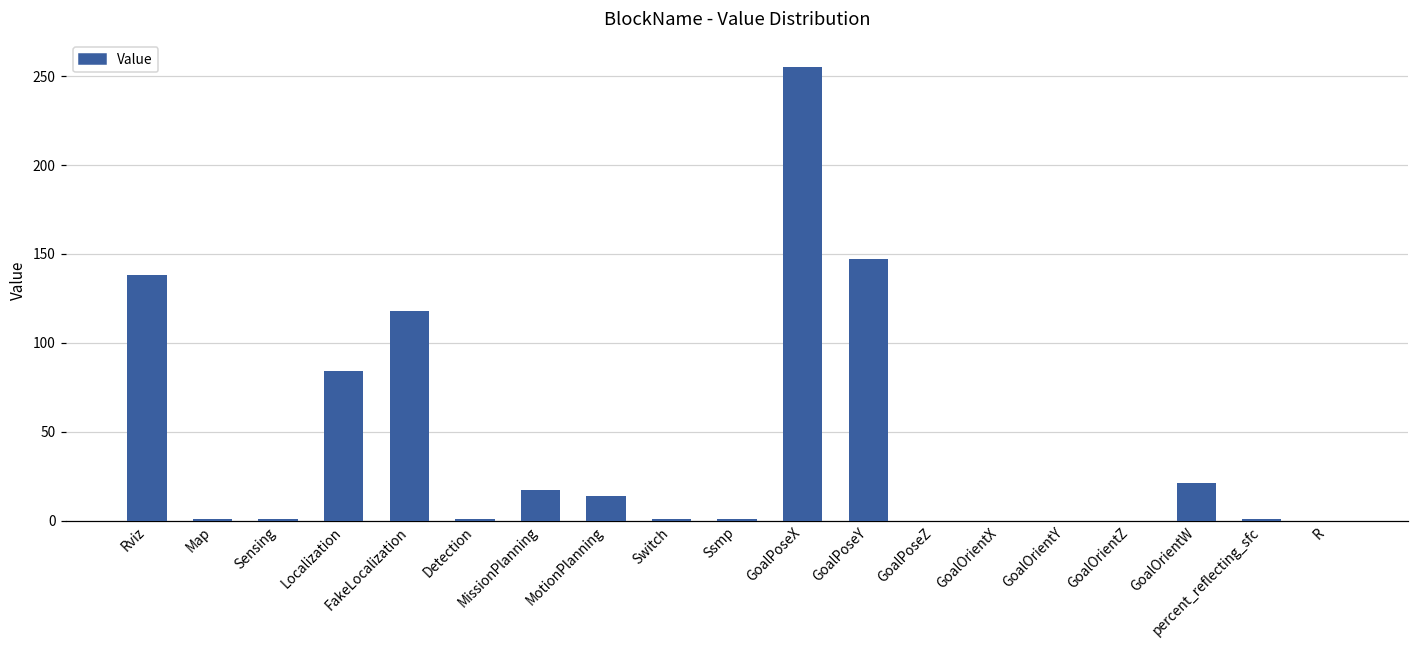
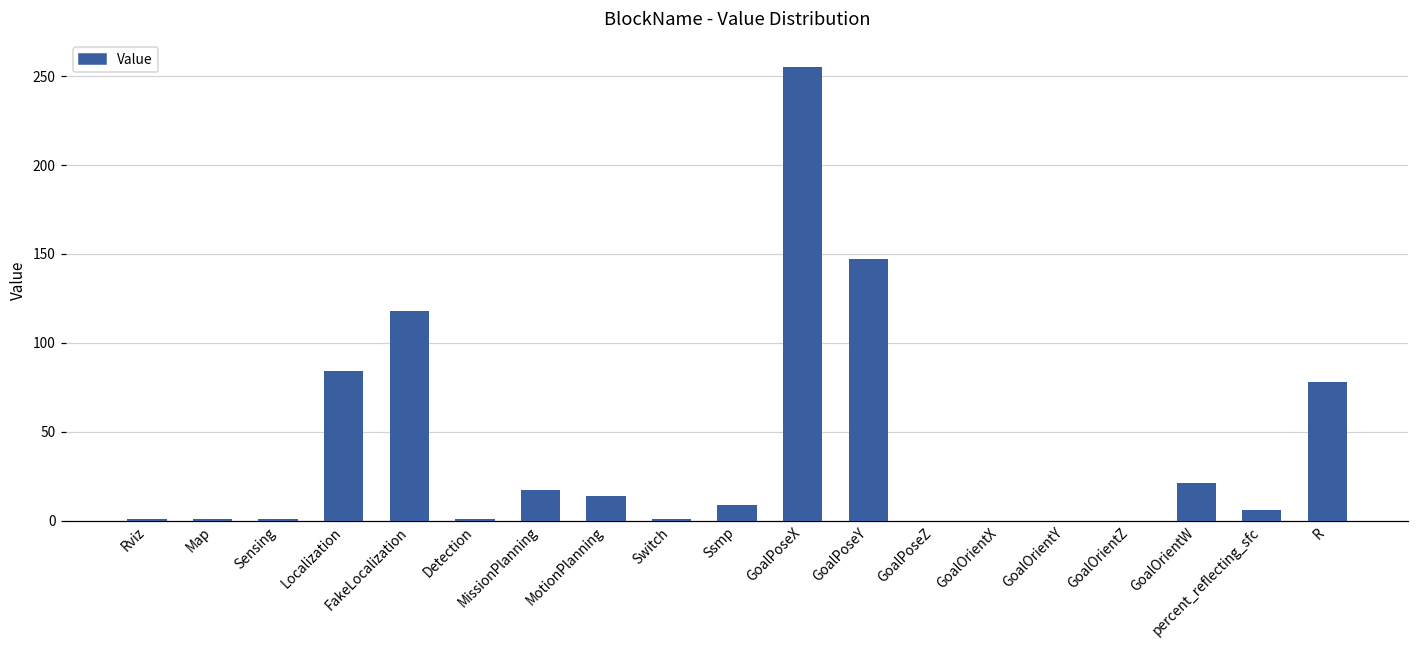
Rviz: 138 -> 1
Ssmp: 1 -> 9
percent_reflecting_sfc: 1 -> 6
R: 0 -> 78
